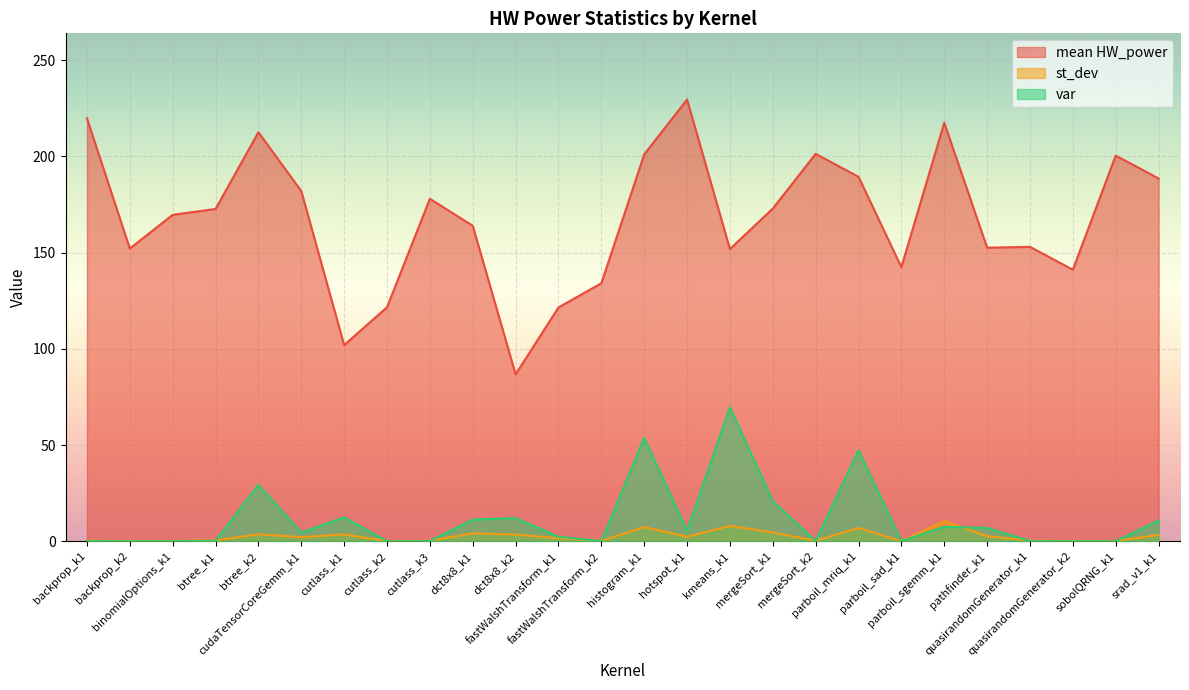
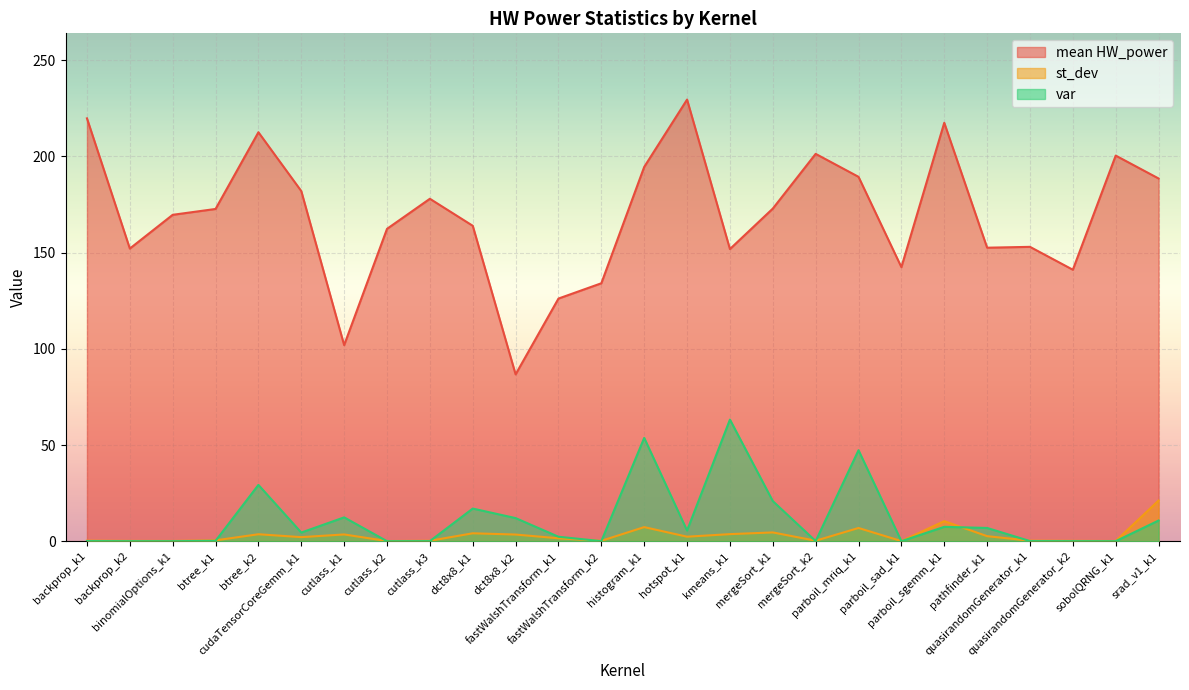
mean HW_power, cutlass_k2: 122 -> 162
var, dct8x8_k1: 11 -> 17
mean HW_power, fastWalshTransform_k1: 122 -> 126
mean HW_power, histogram_k1: 201 -> 195
st_dev, kmeans_k1: 8 -> 4
var, kmeans_k1: 70 -> 63
st_dev, srad_v1_k1: 3 -> 21
